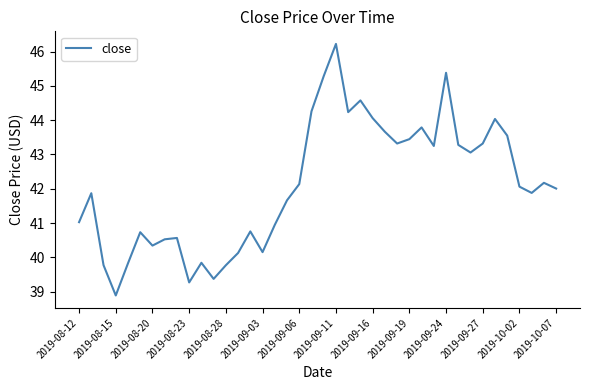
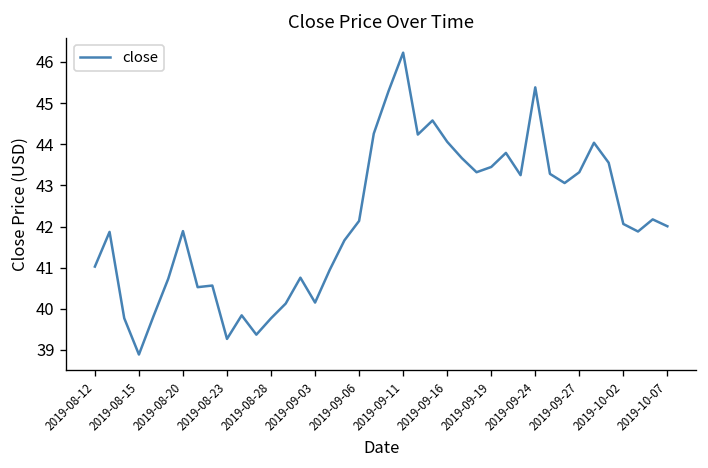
2019-08-20: 40.3 -> 41.9
